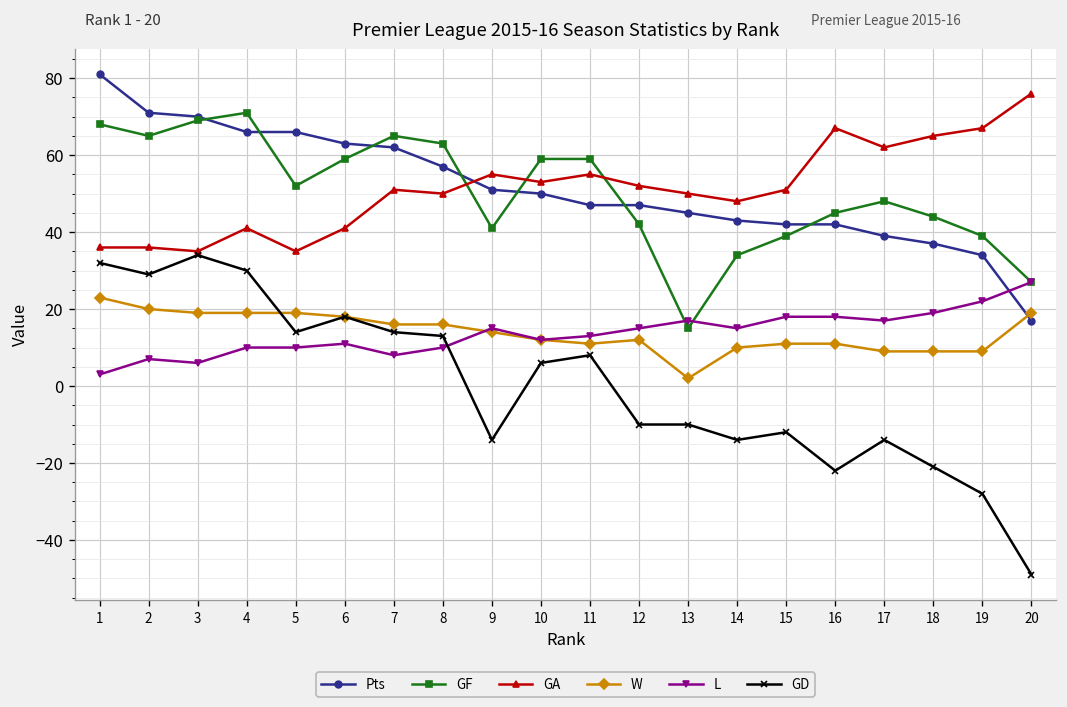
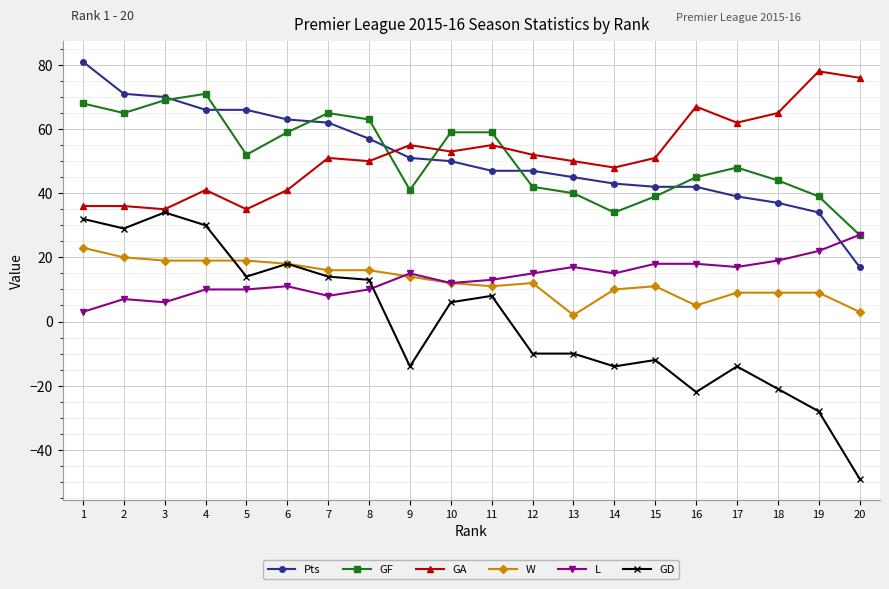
GF, 13: 15 -> 40
W, 16: 11 -> 5
GA, 19: 67 -> 78
W, 20: 19 -> 3
